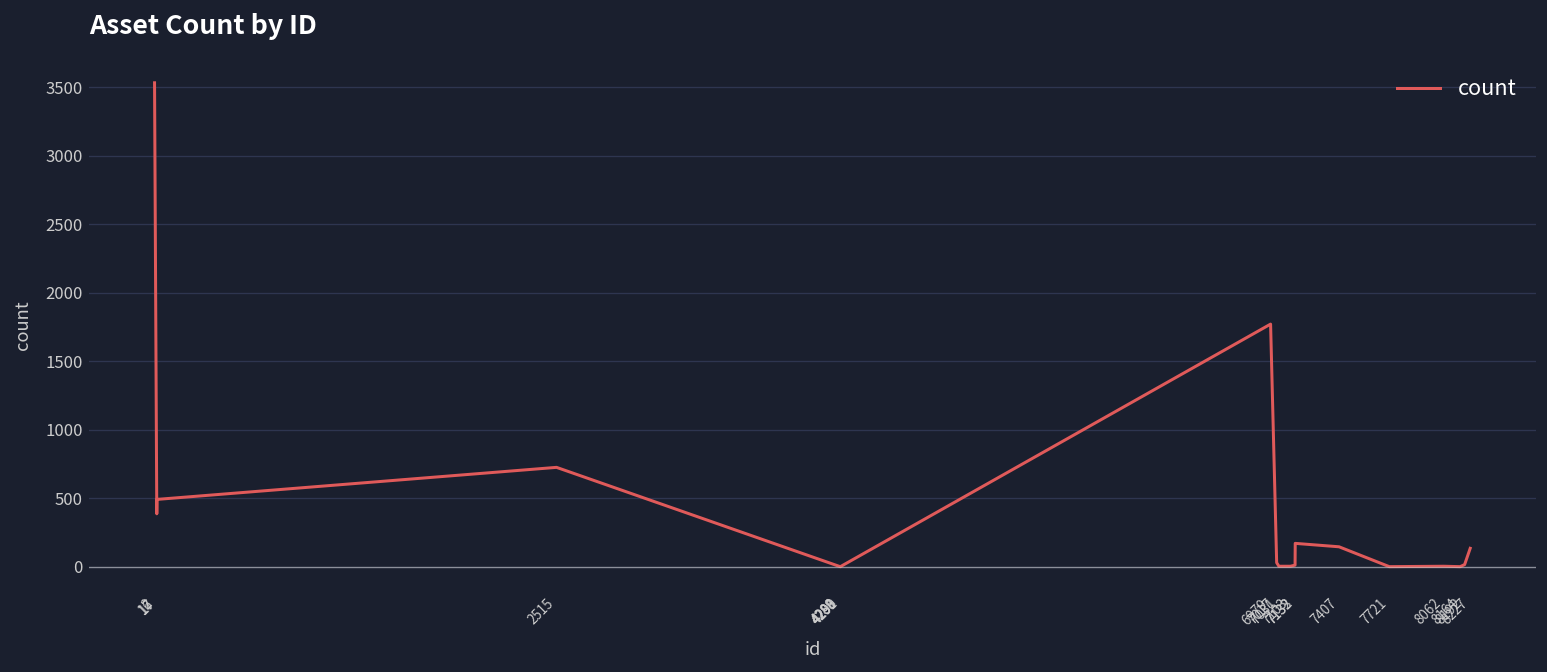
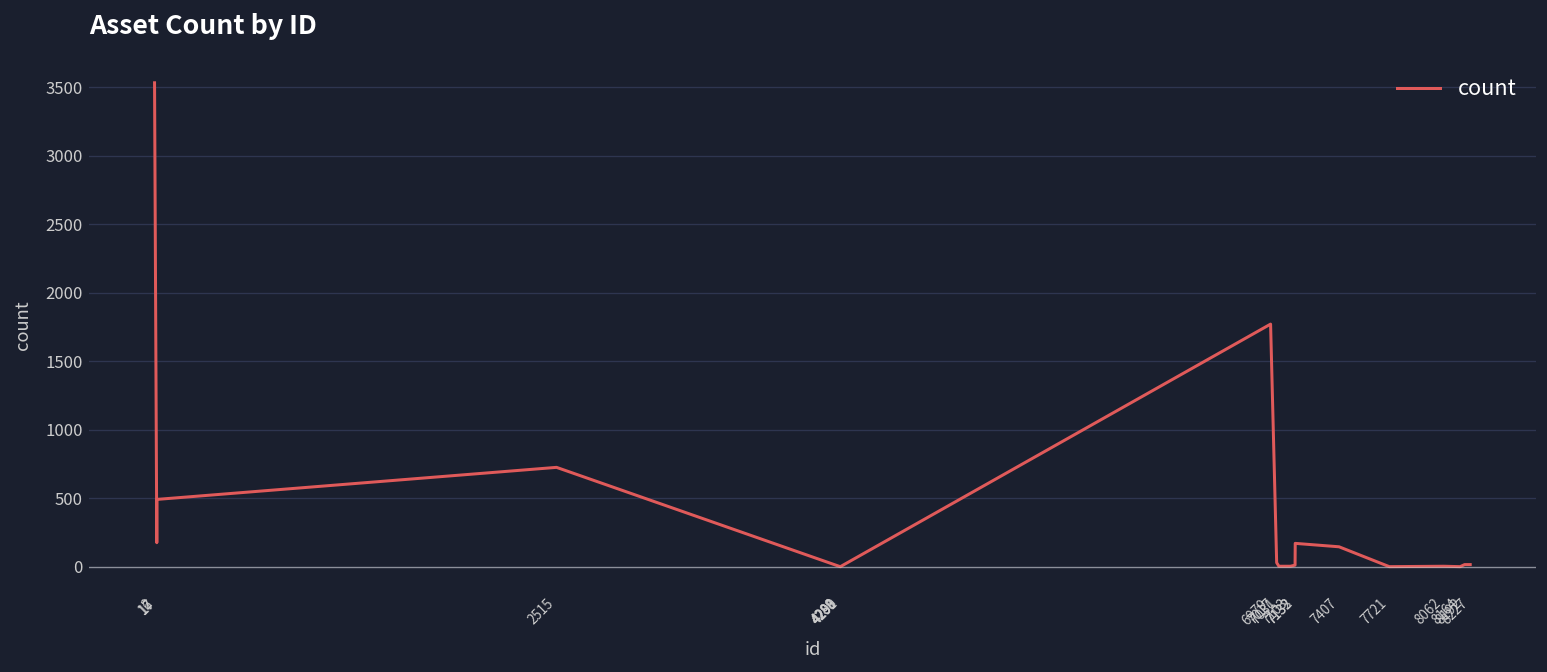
16: 390 -> 180
8227: 140 -> 20
